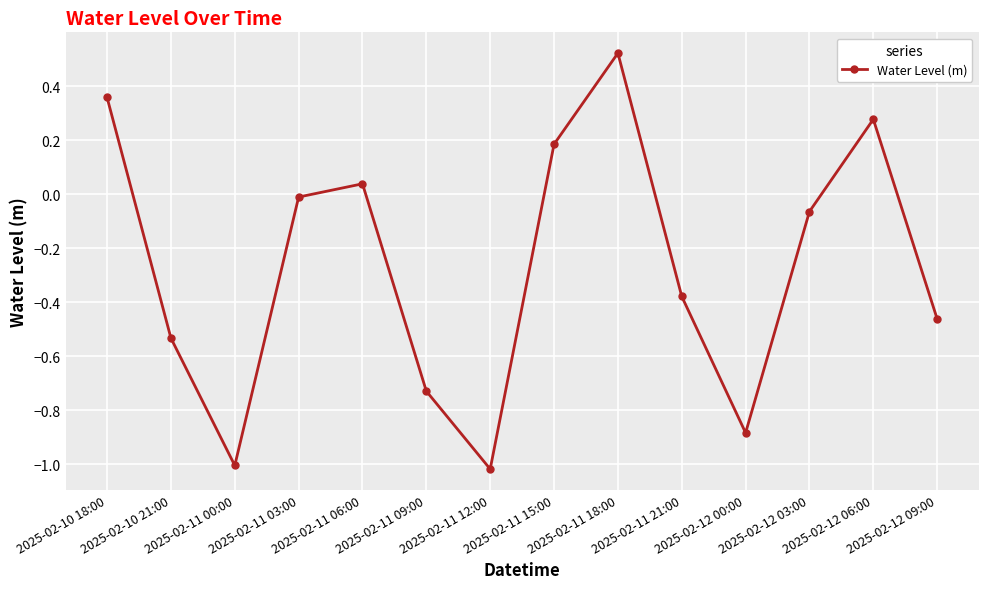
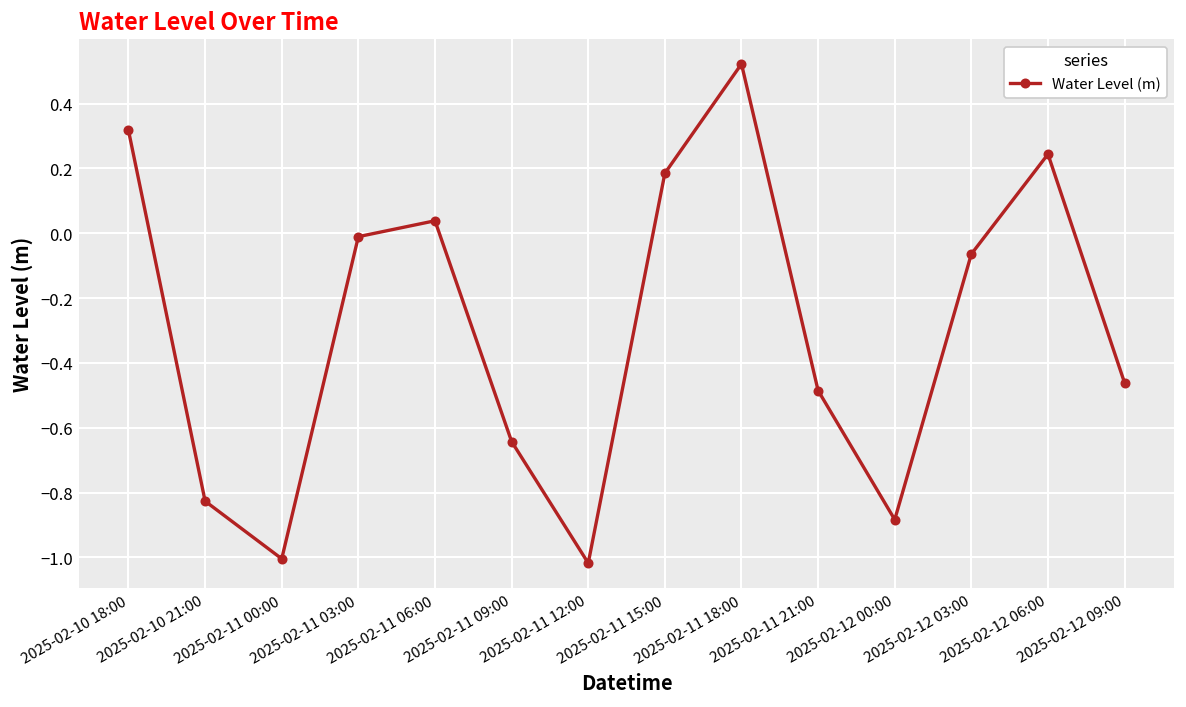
2025-02-10 18:00: 0.36 -> 0.32
2025-02-10 21:00: -0.53 -> -0.83
2025-02-11 09:00: -0.73 -> -0.64
2025-02-11 21:00: -0.38 -> -0.49
2025-02-12 06:00: 0.28 -> 0.24
